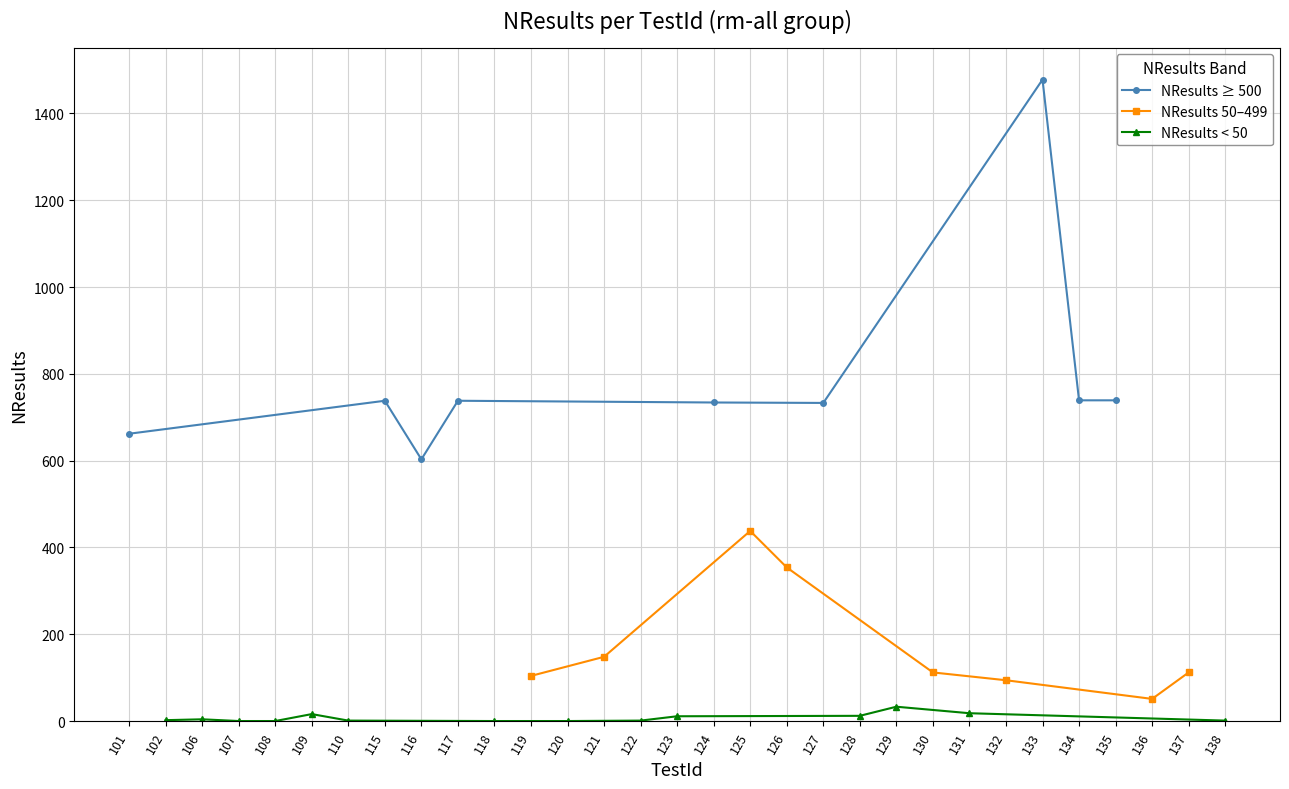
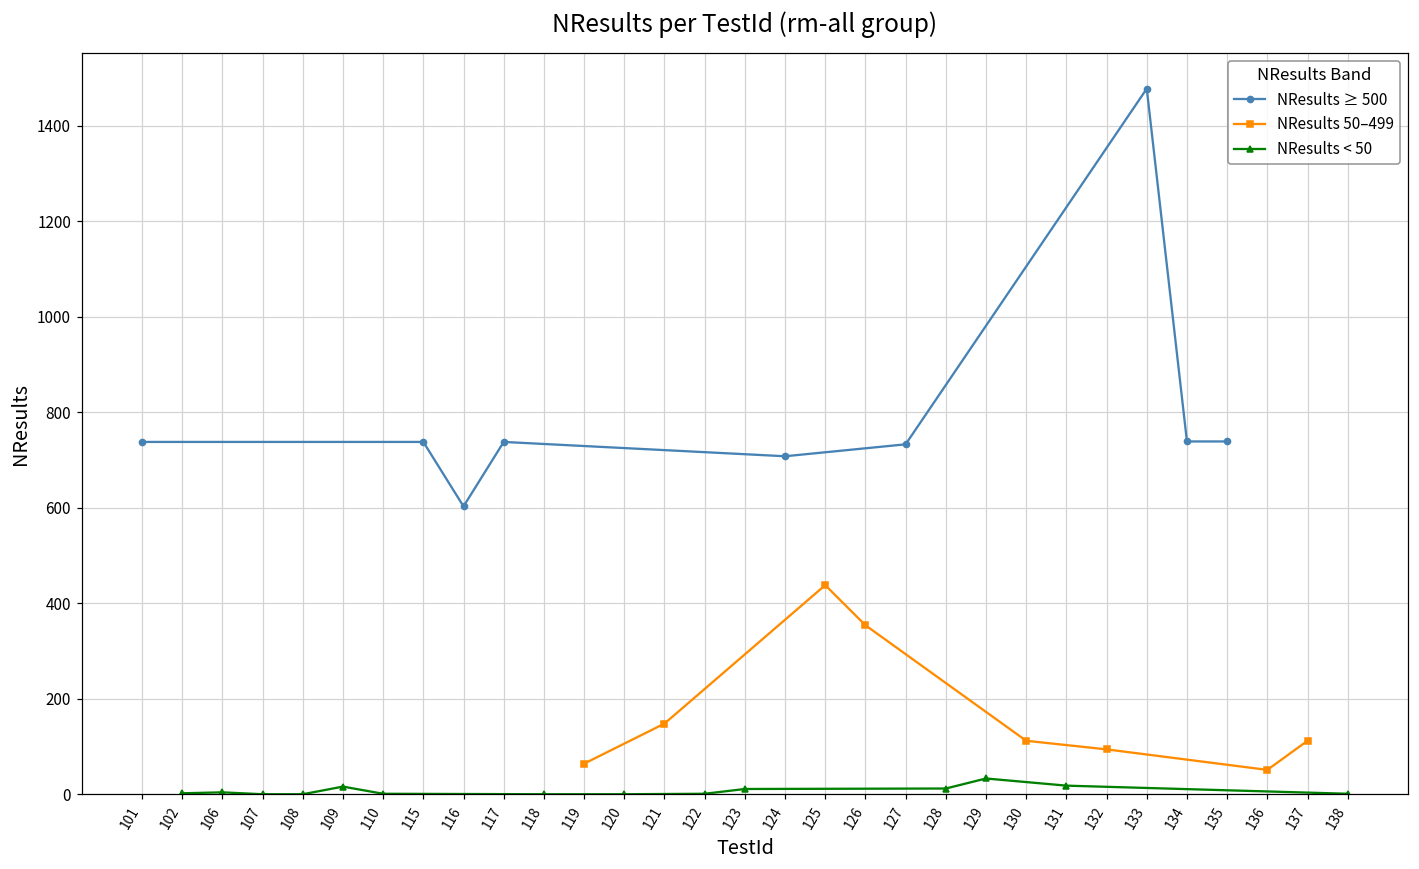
NResults ≥ 500, 101: 660 -> 740
NResults 50–499, 119: 100 -> 60
NResults ≥ 500, 124: 730 -> 710
